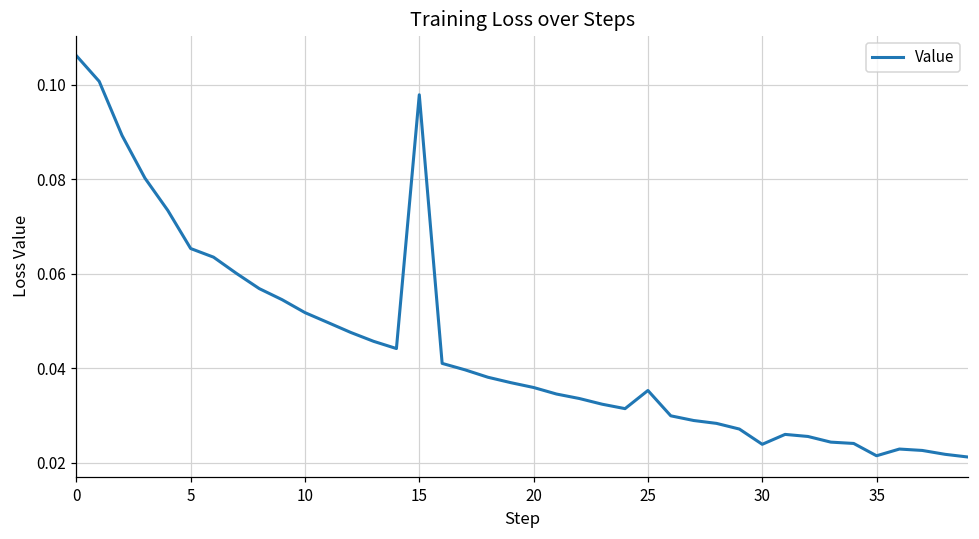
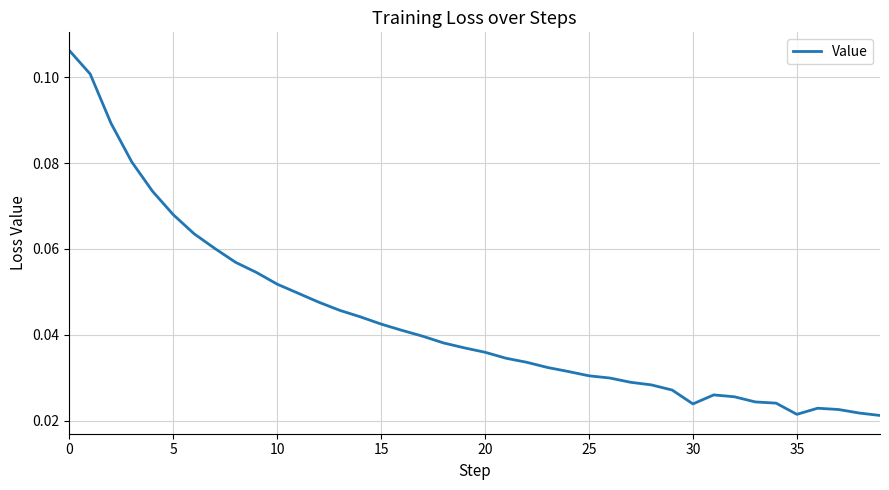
5: 0.065 -> 0.068
15: 0.098 -> 0.043
25: 0.035 -> 0.030
